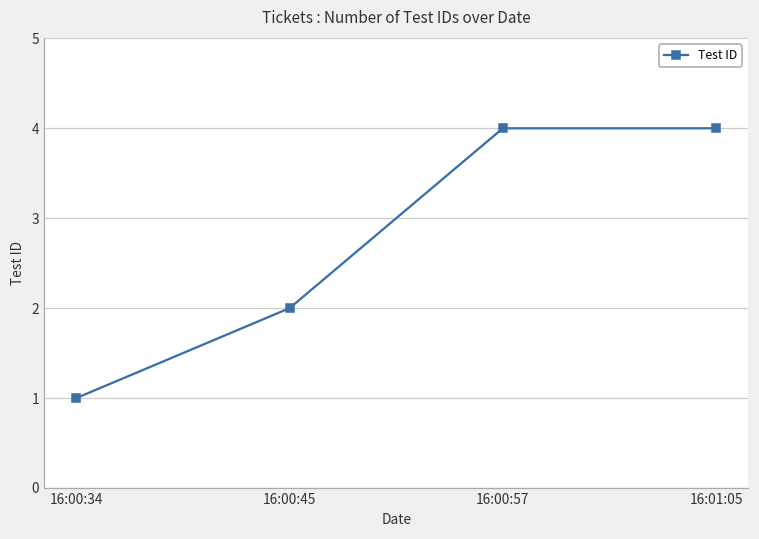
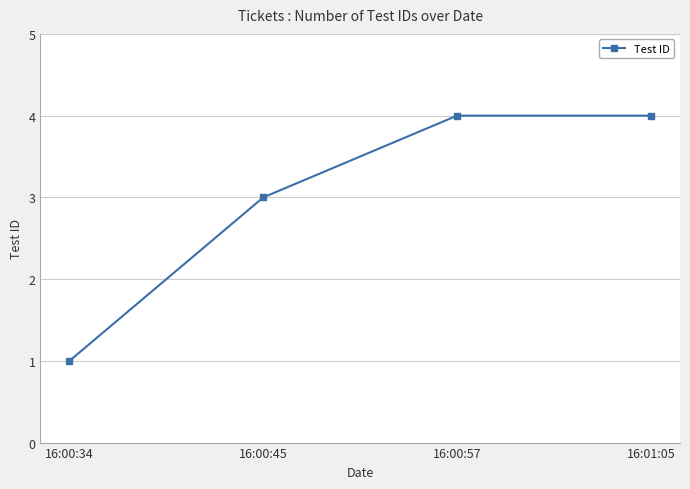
16:00:45: 2 -> 3
